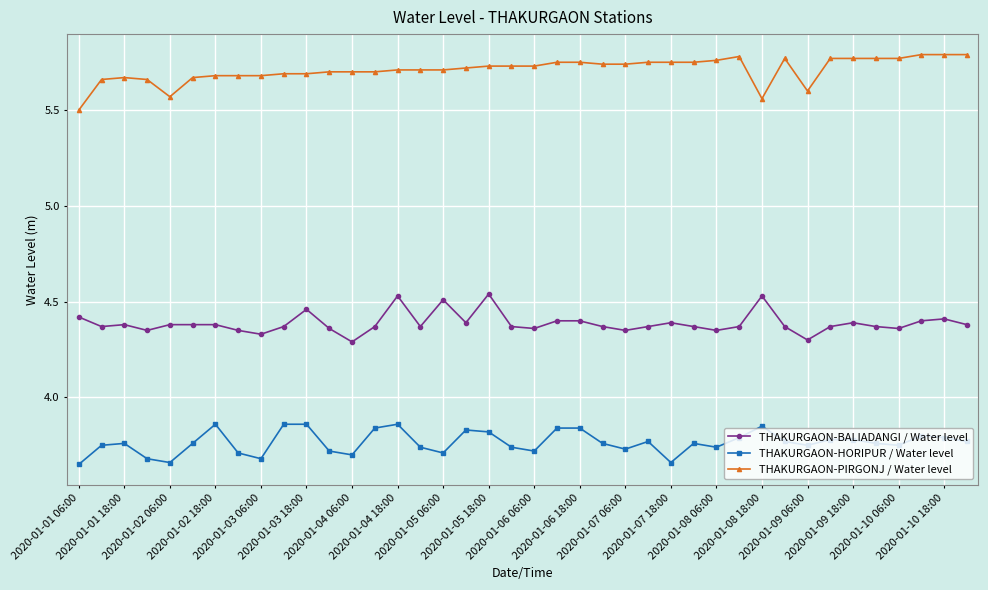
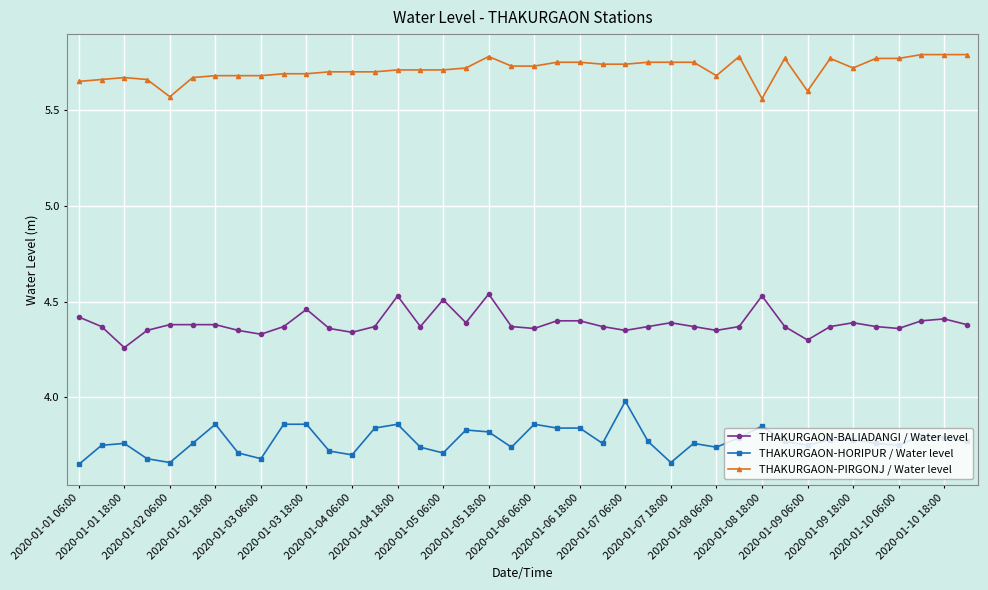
THAKURGAON-PIRGONJ / Water level, 2020-01-01 06:00: 5.50 -> 5.65
THAKURGAON-BALIADANGI / Water level, 2020-01-01 18:00: 4.38 -> 4.26
THAKURGAON-BALIADANGI / Water level, 2020-01-04 06:00: 4.29 -> 4.34
THAKURGAON-PIRGONJ / Water level, 2020-01-05 18:00: 5.73 -> 5.78
THAKURGAON-HORIPUR / Water level, 2020-01-06 06:00: 3.72 -> 3.86
THAKURGAON-HORIPUR / Water level, 2020-01-07 06:00: 3.73 -> 3.98
THAKURGAON-PIRGONJ / Water level, 2020-01-08 06:00: 5.76 -> 5.68
THAKURGAON-PIRGONJ / Water level, 2020-01-09 18:00: 5.77 -> 5.72
